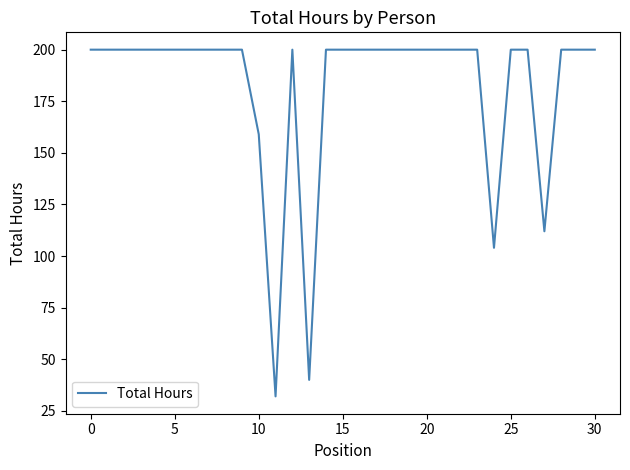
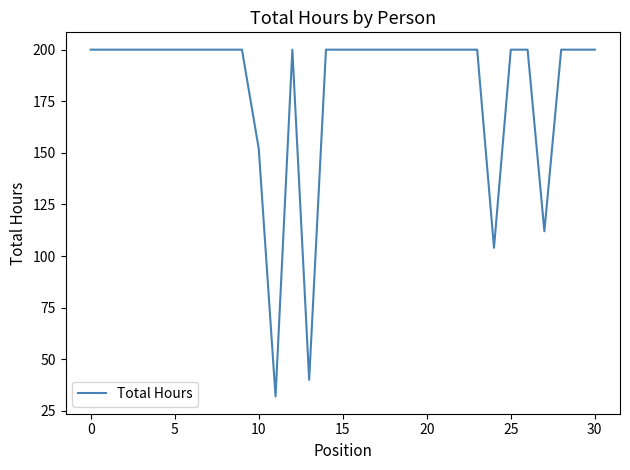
10: 159 -> 152
